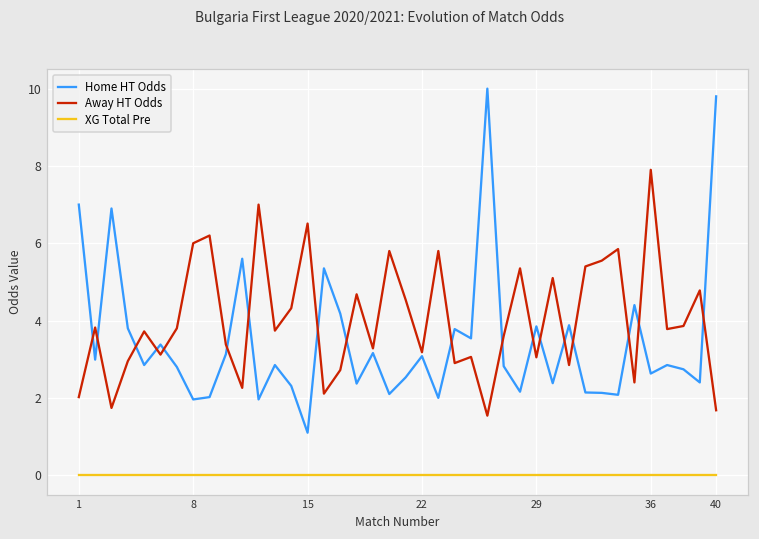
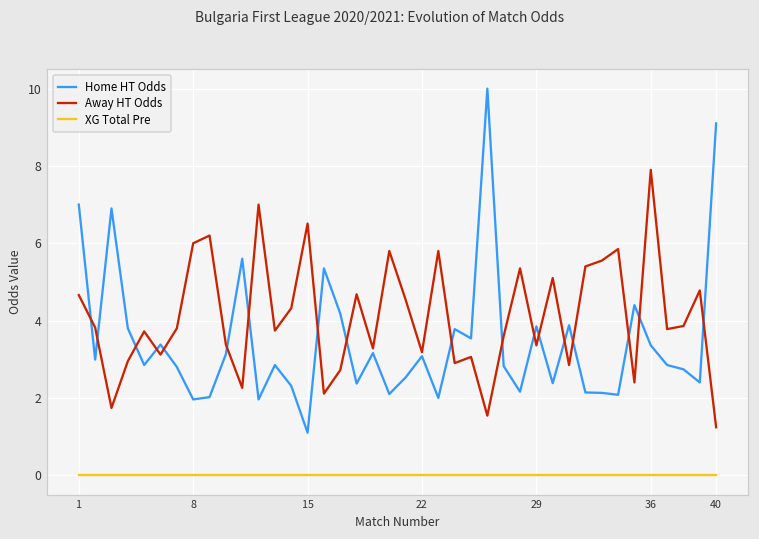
Away HT Odds, 1: 2.0 -> 4.7
Away HT Odds, 29: 3.1 -> 3.4
Home HT Odds, 36: 2.6 -> 3.4
Home HT Odds, 40: 9.8 -> 9.1
Away HT Odds, 40: 1.7 -> 1.2
